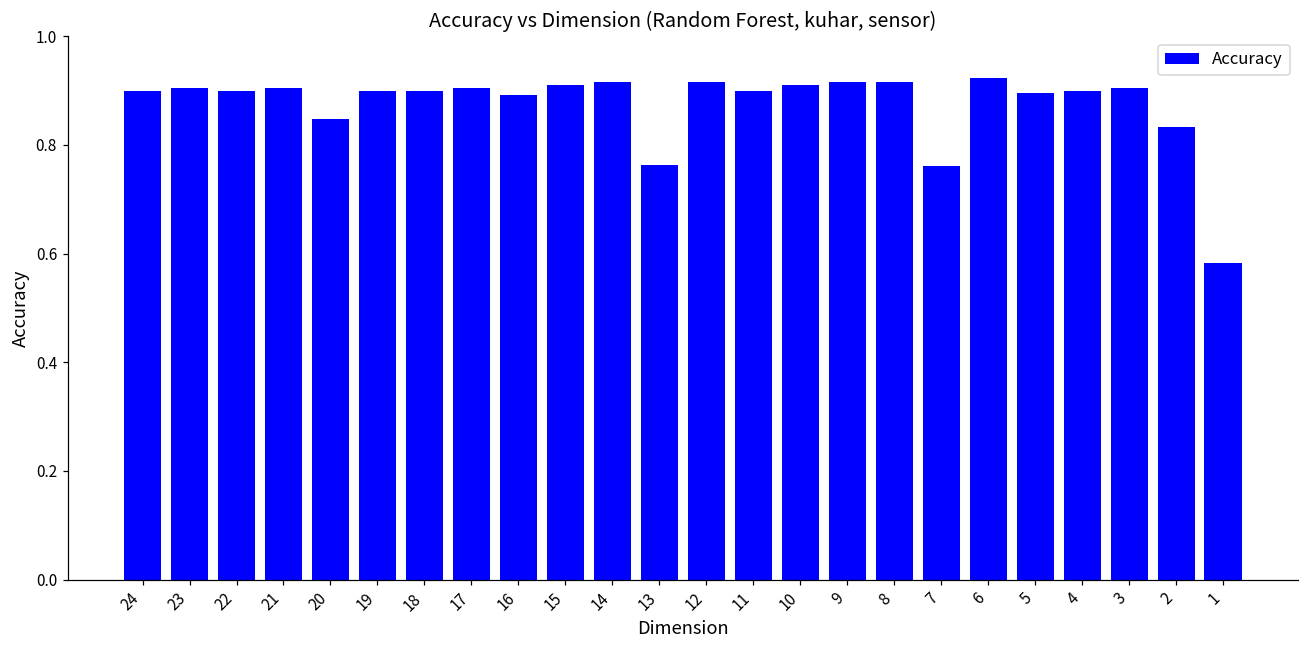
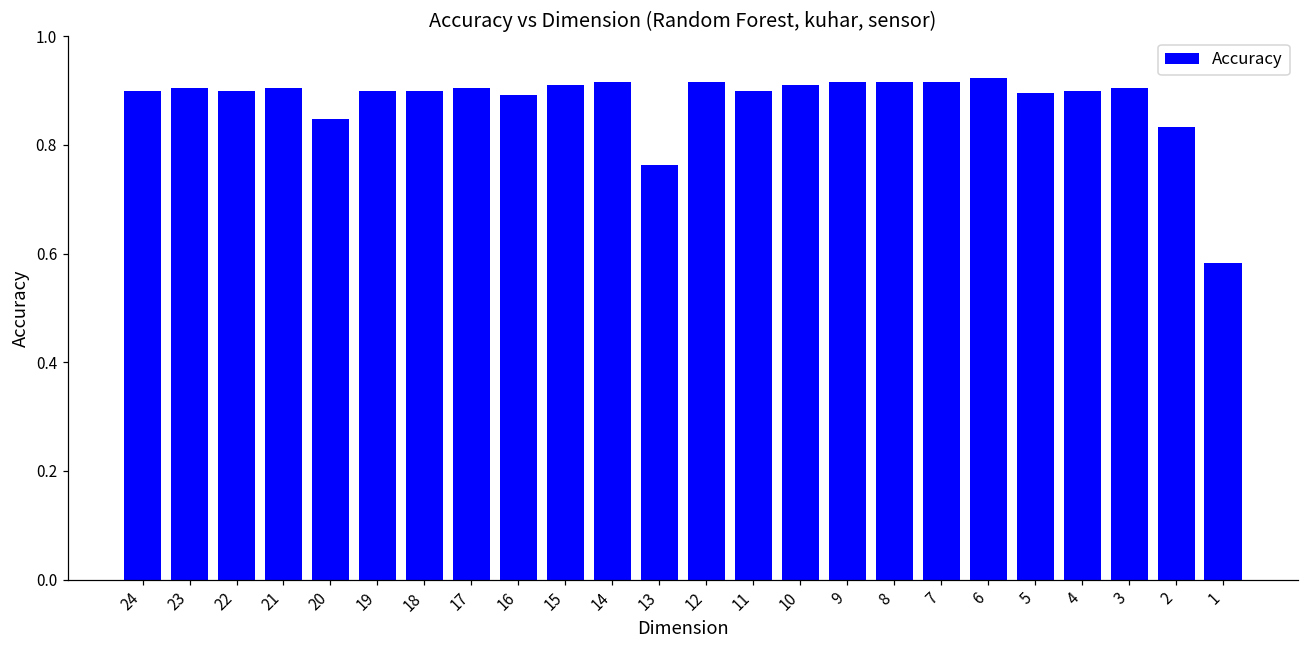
7: 0.76 -> 0.92
